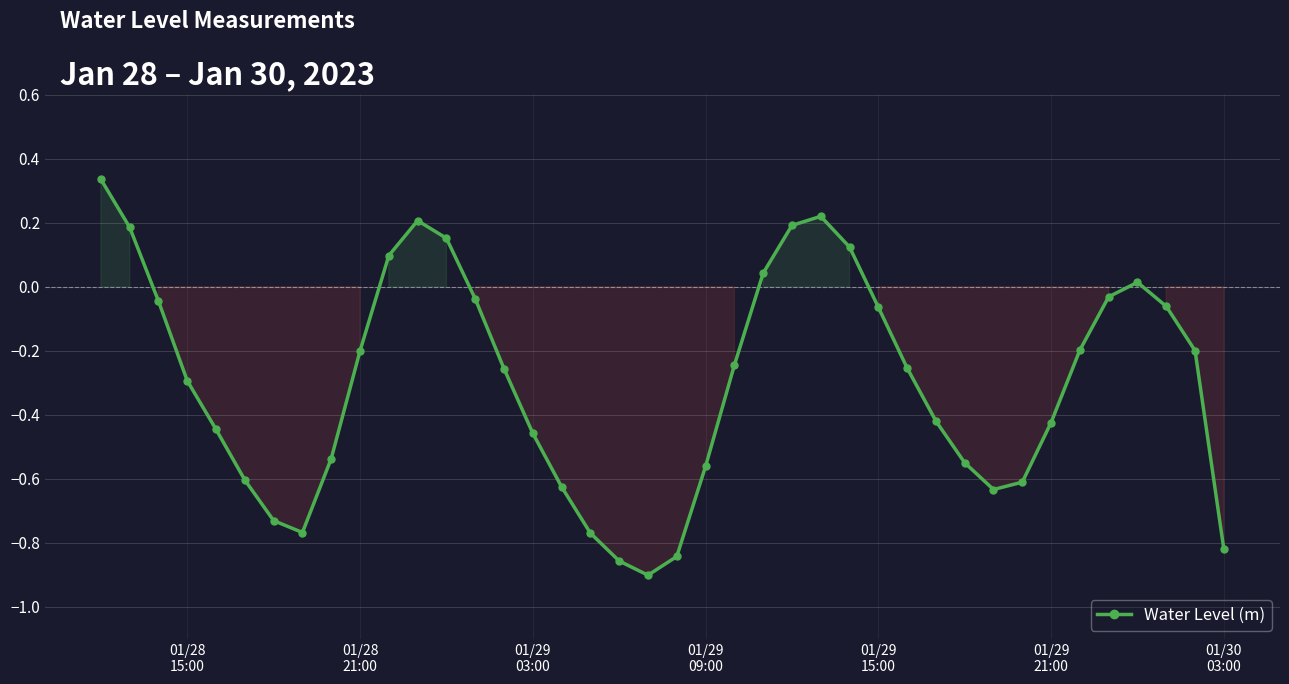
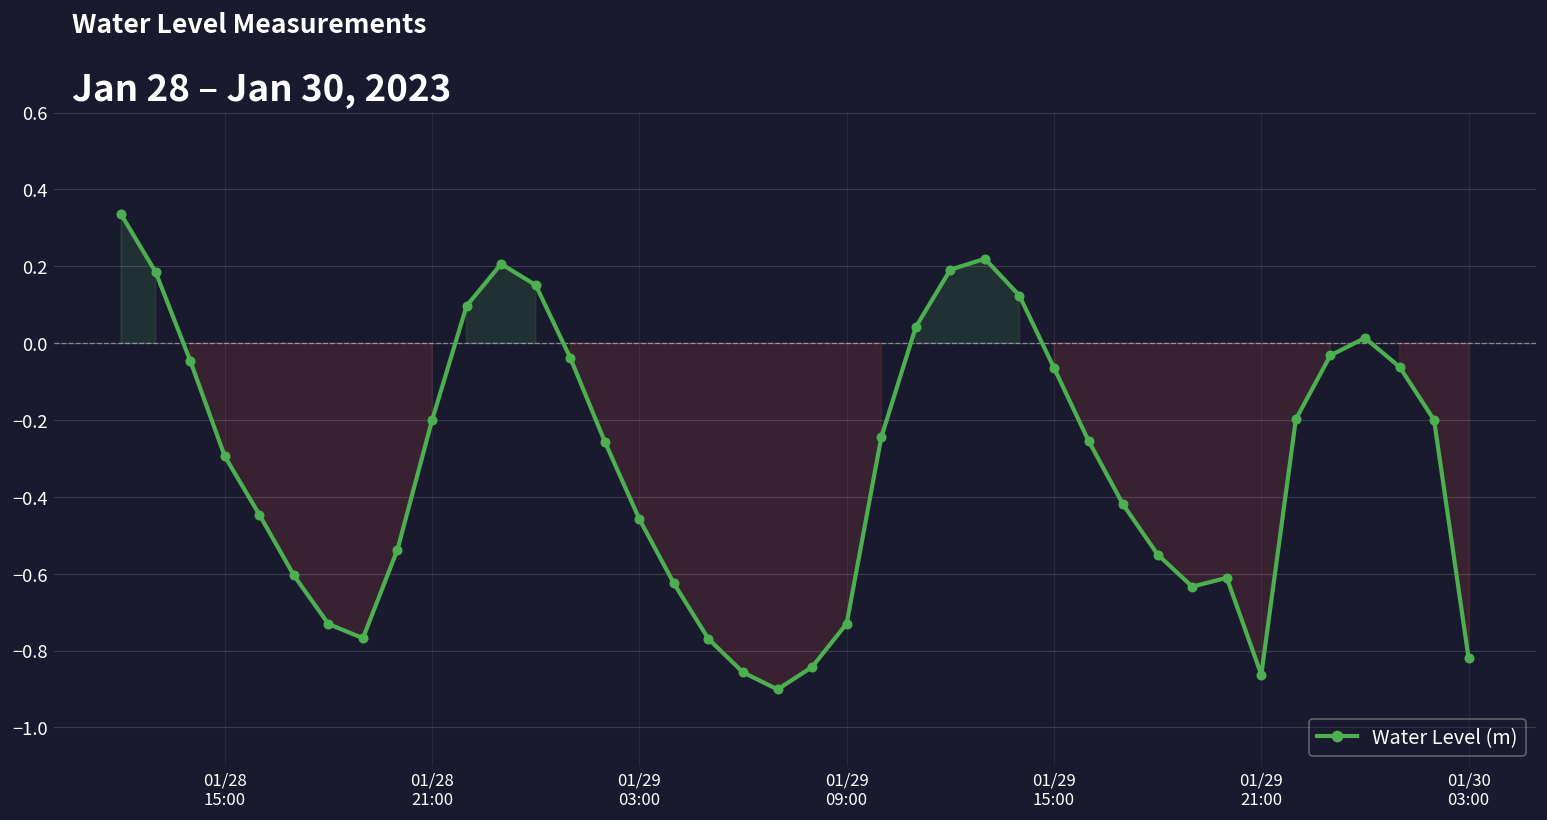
01/29 09:00: -0.56 -> -0.73
01/29 21:00: -0.42 -> -0.86
